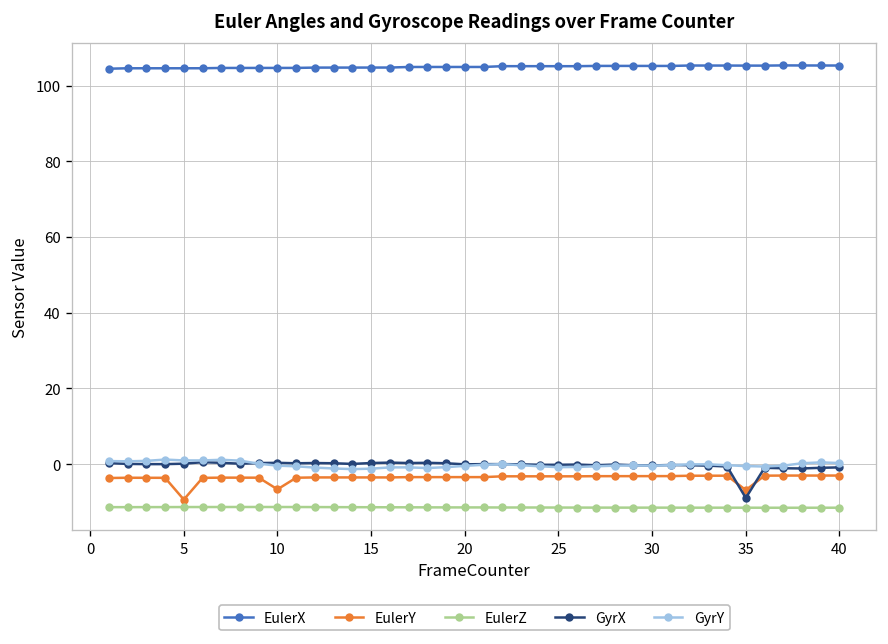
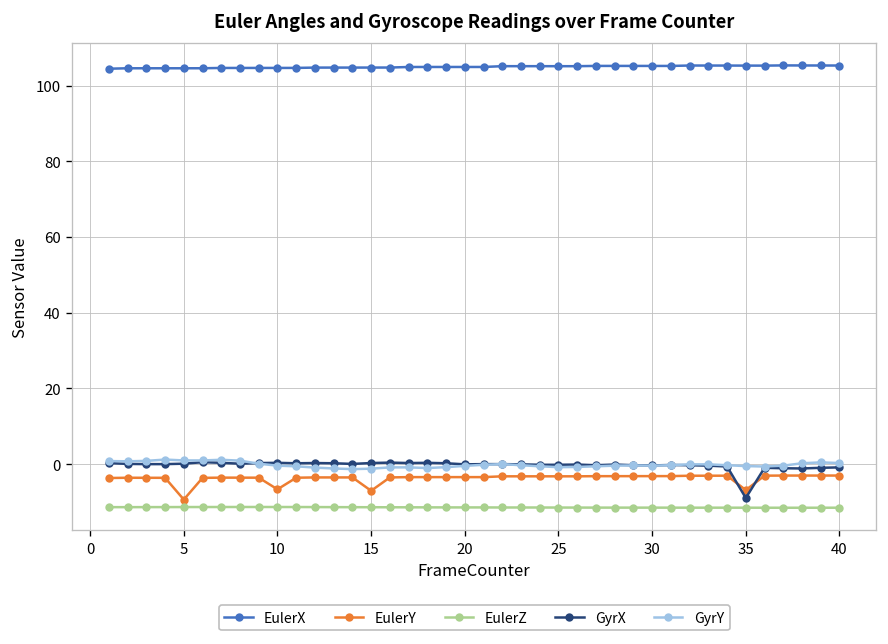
EulerY, 15: -4 -> -7
